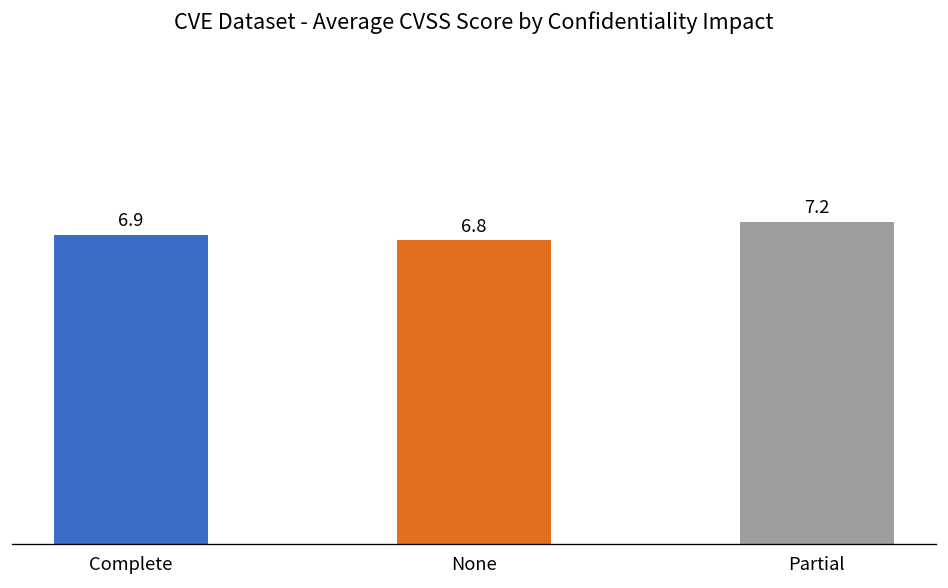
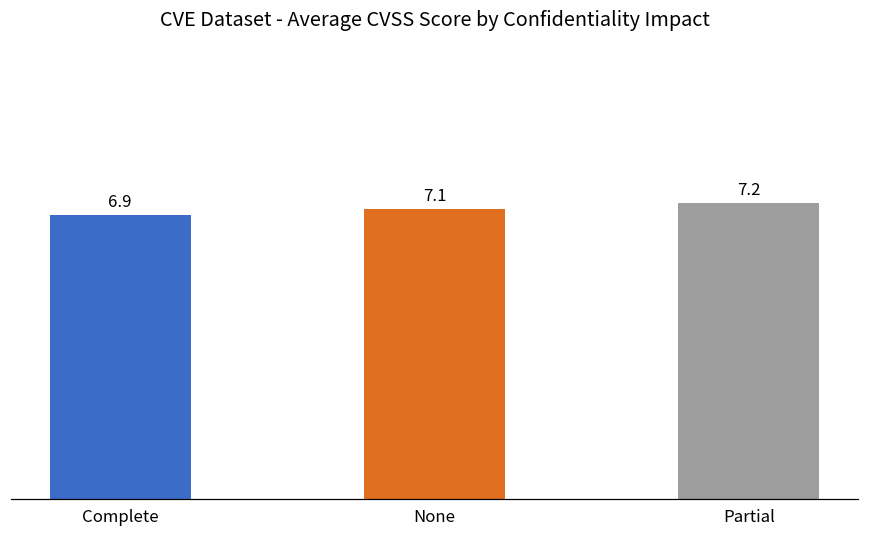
None: 6.8 -> 7.1
